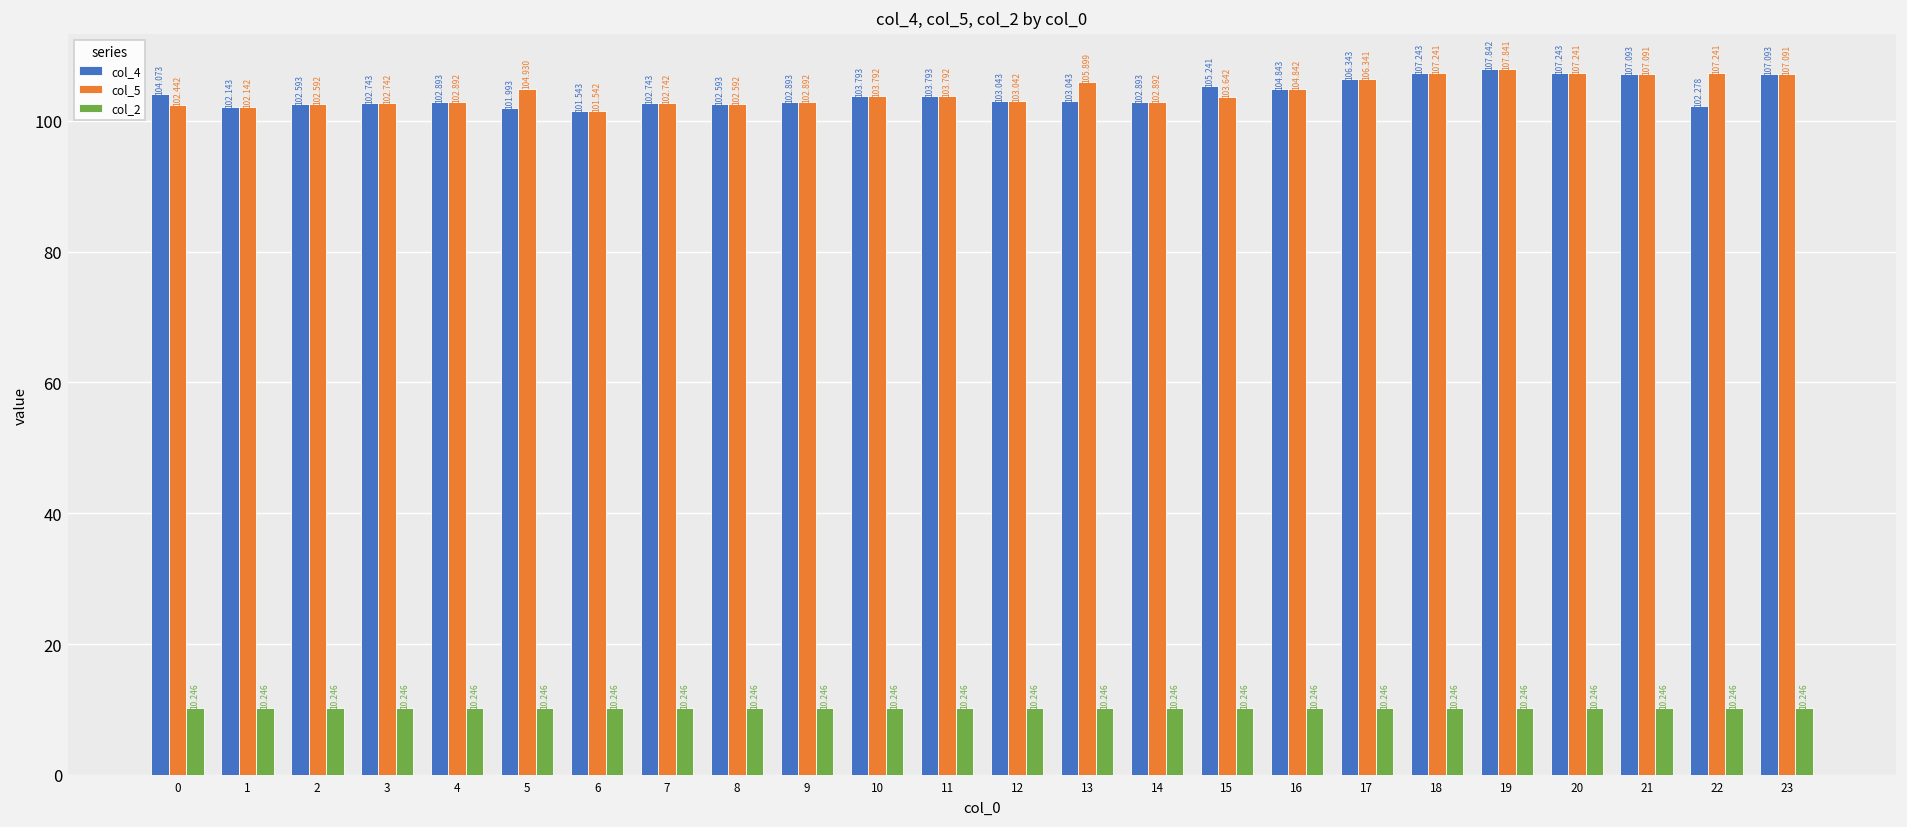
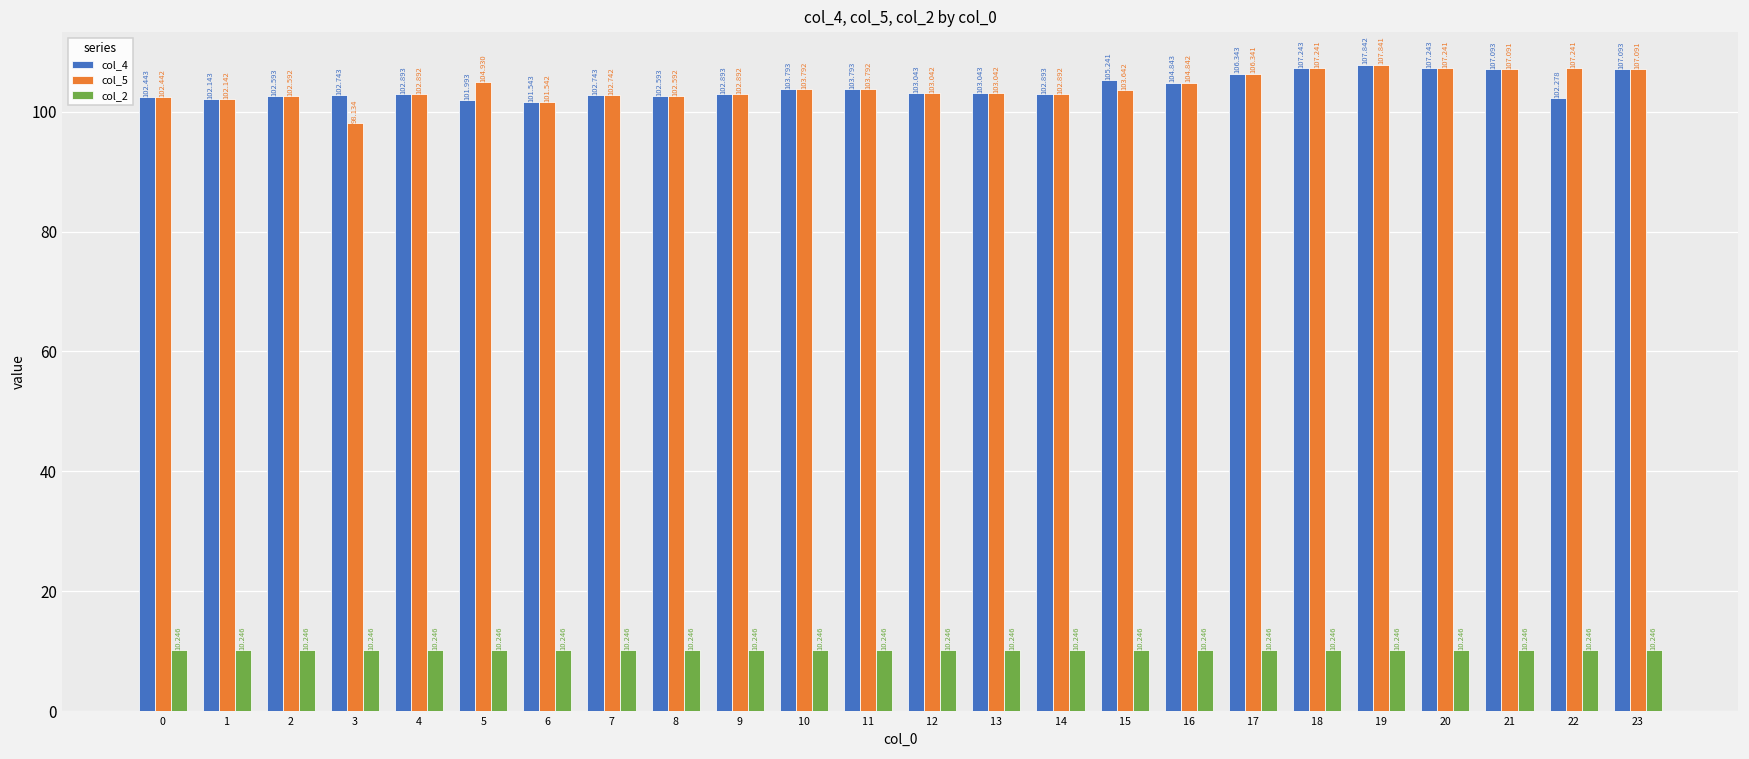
col_4, 0: 104.073 -> 102.443
col_5, 3: 102.742 -> 98.134
col_5, 13: 105.899 -> 103.042
